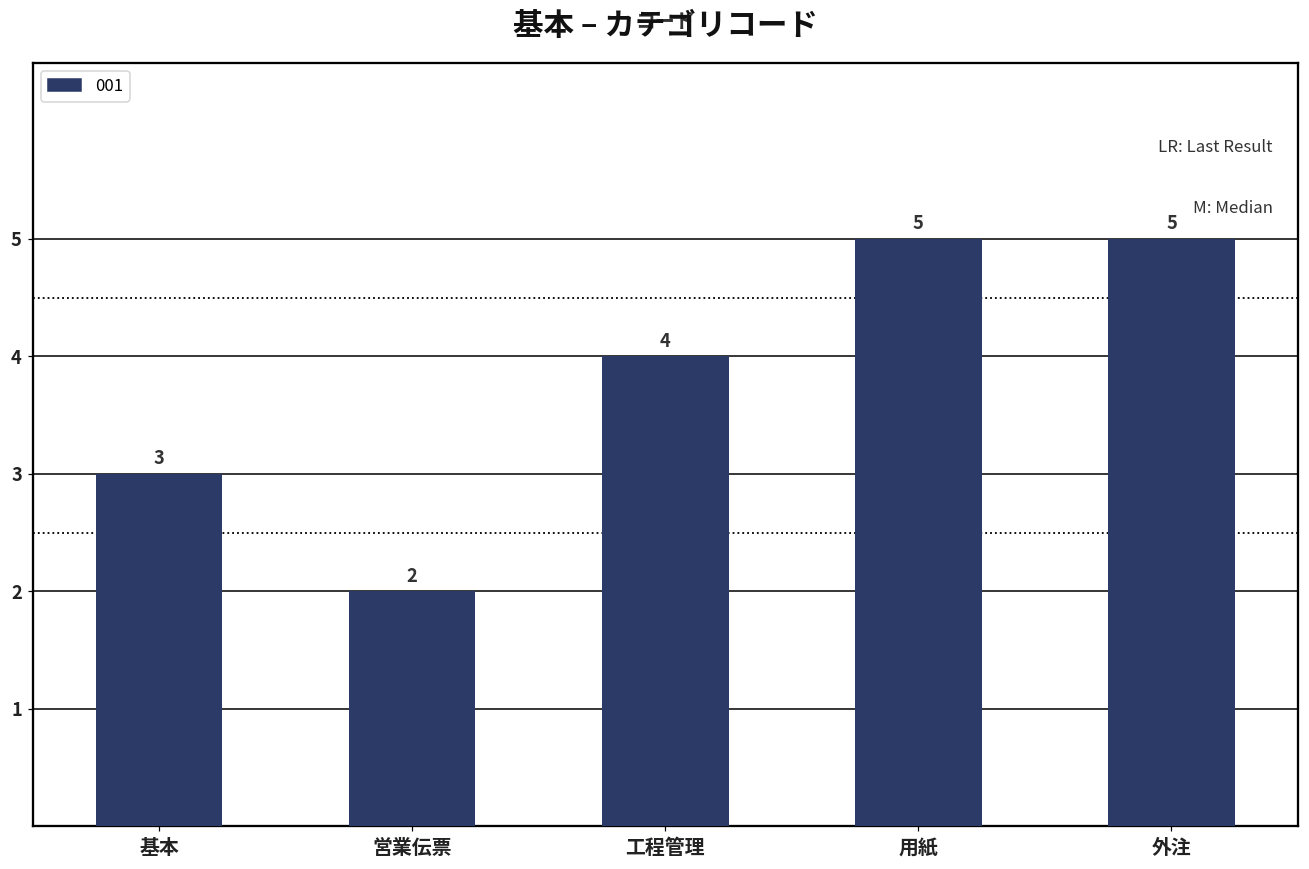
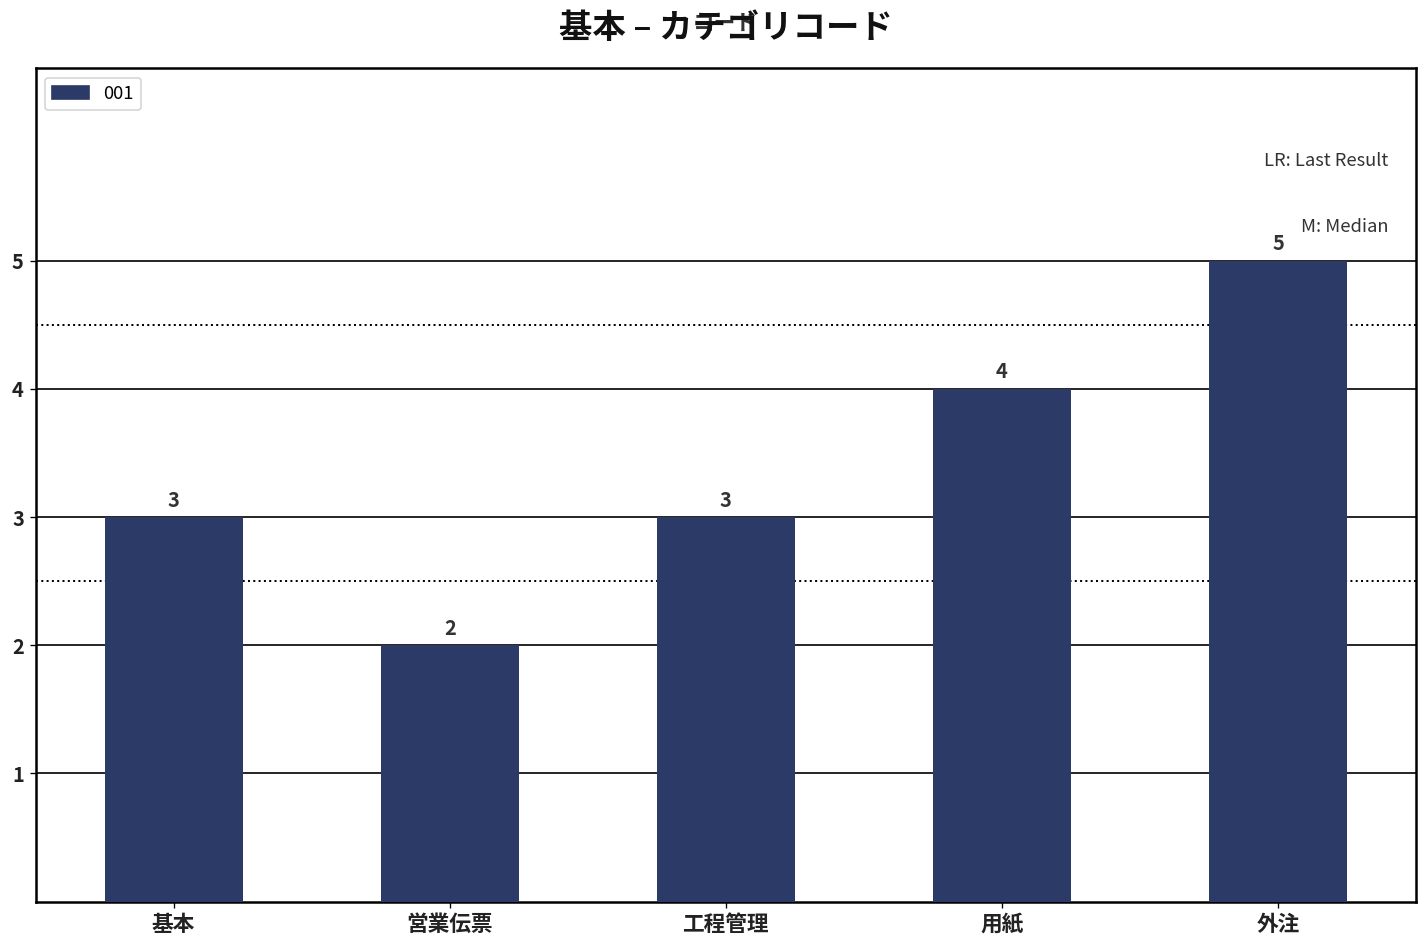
工程管理: 4 -> 3
用紙: 5 -> 4
